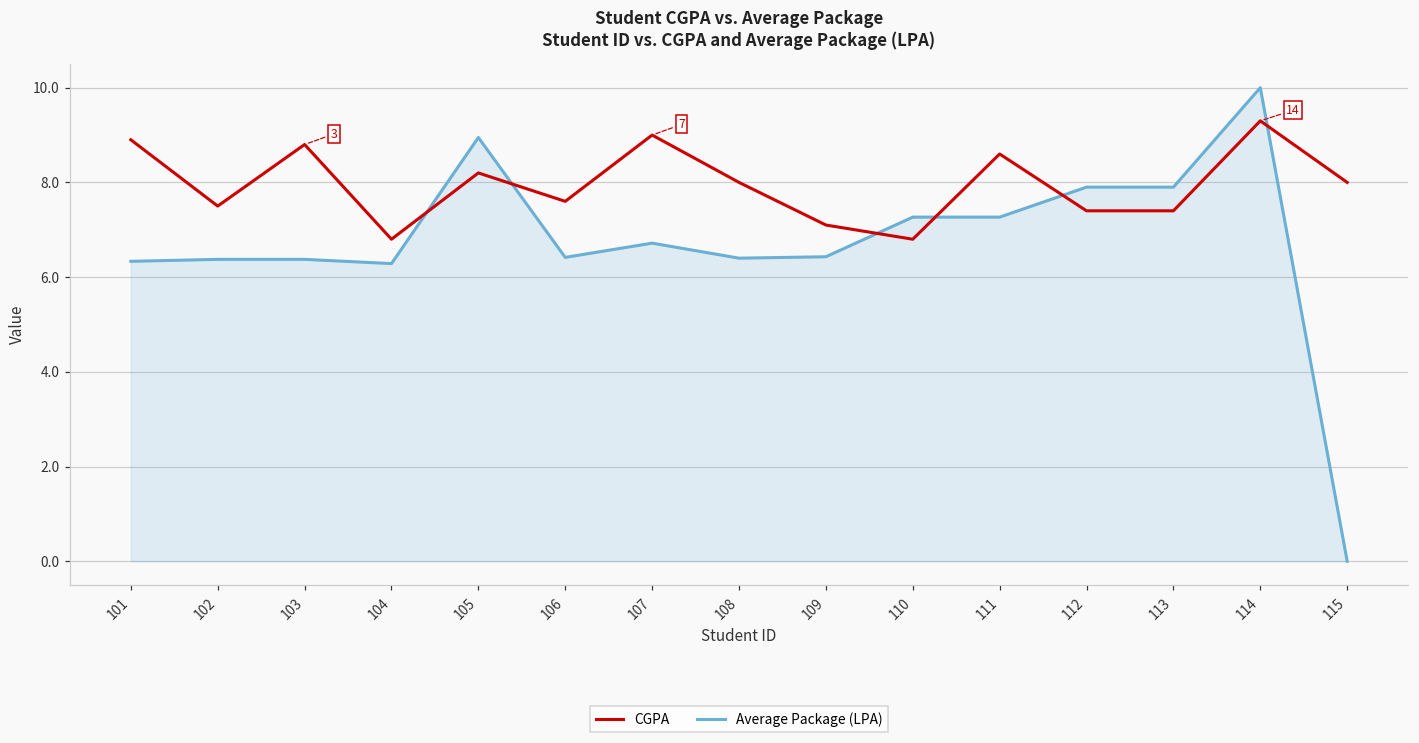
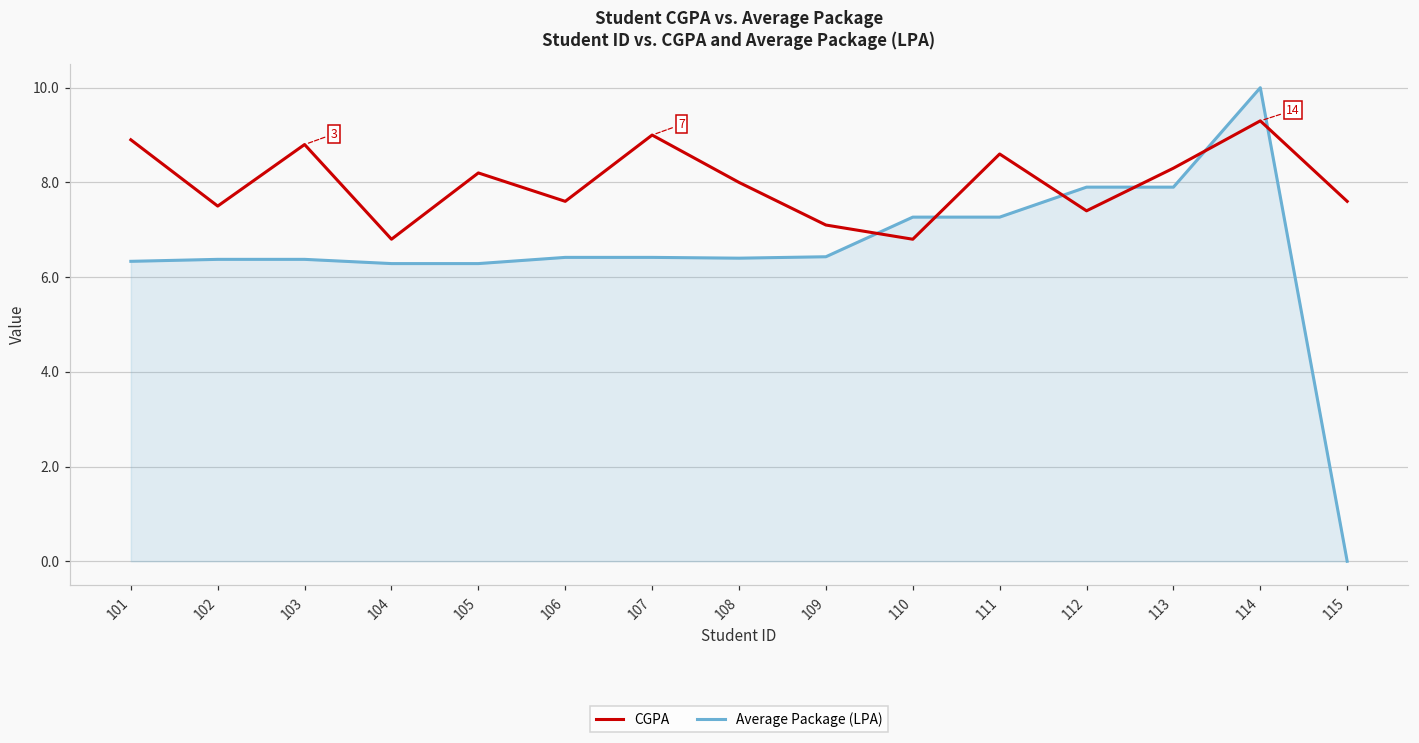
Average Package (LPA), 105: 8.9 -> 6.3
Average Package (LPA), 107: 6.7 -> 6.4
CGPA, 113: 7.4 -> 8.3
CGPA, 115: 8.0 -> 7.6
